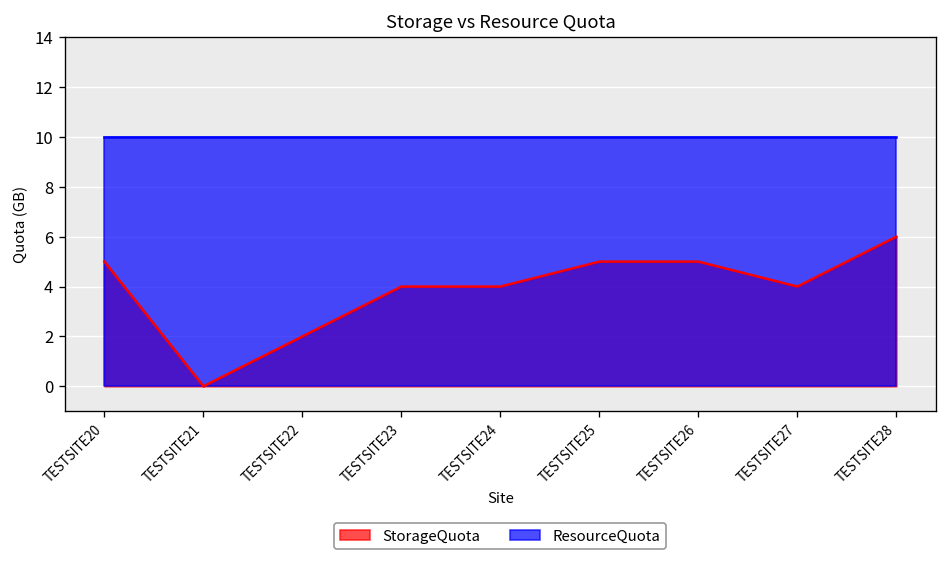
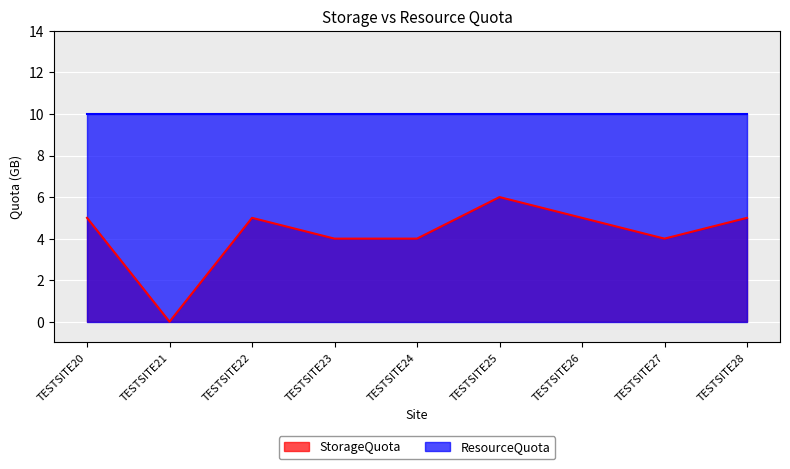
StorageQuota, TESTSITE22: 2 -> 5
StorageQuota, TESTSITE25: 5 -> 6
StorageQuota, TESTSITE28: 6 -> 5
